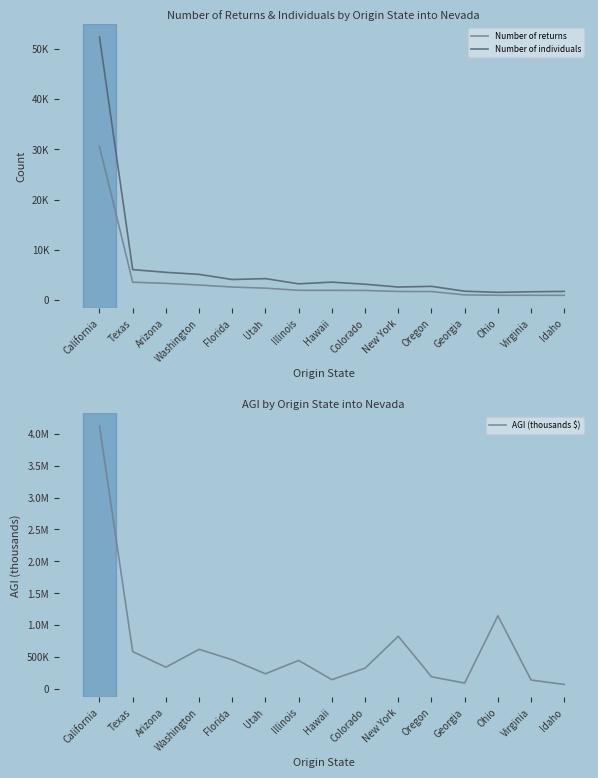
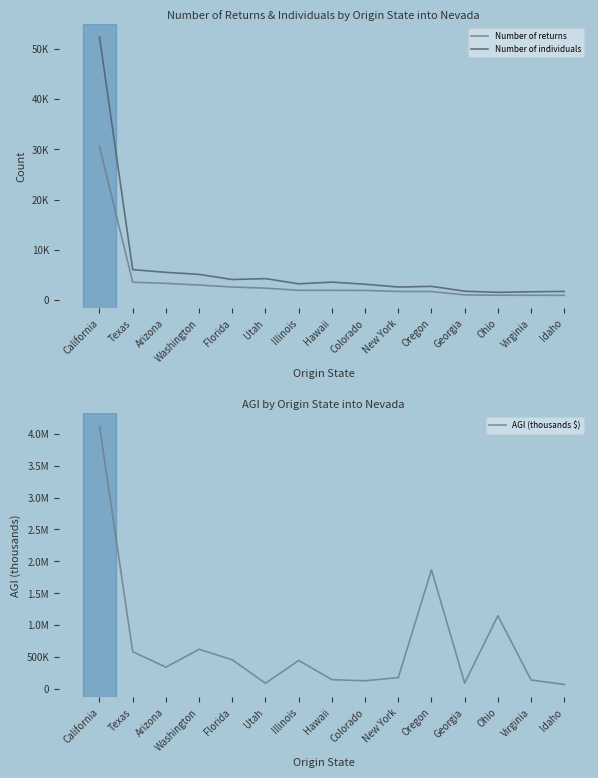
AGI by Origin State into Nevada, Utah: 200000 -> 100000
AGI by Origin State into Nevada, Colorado: 300000 -> 100000
AGI by Origin State into Nevada, New York: 800000 -> 200000
AGI by Origin State into Nevada, Oregon: 200000 -> 1900000
